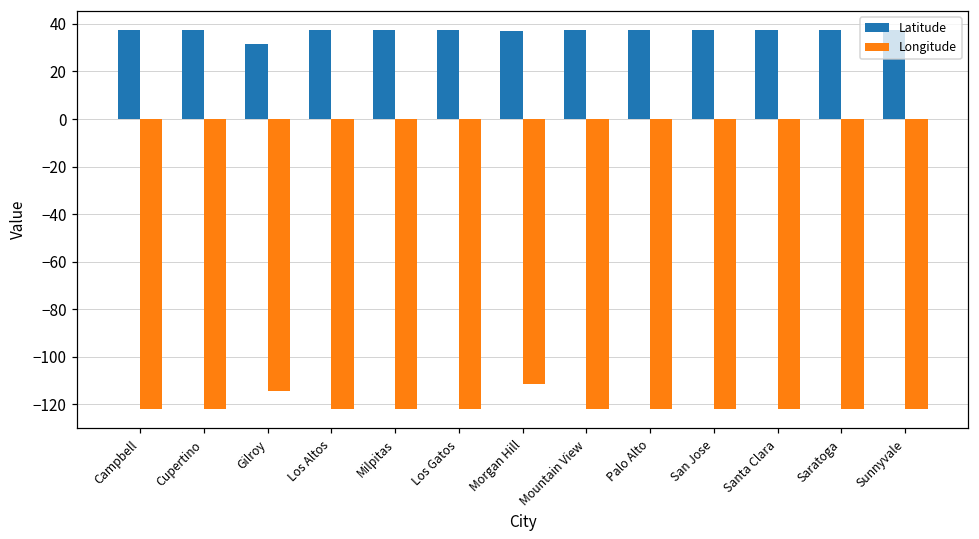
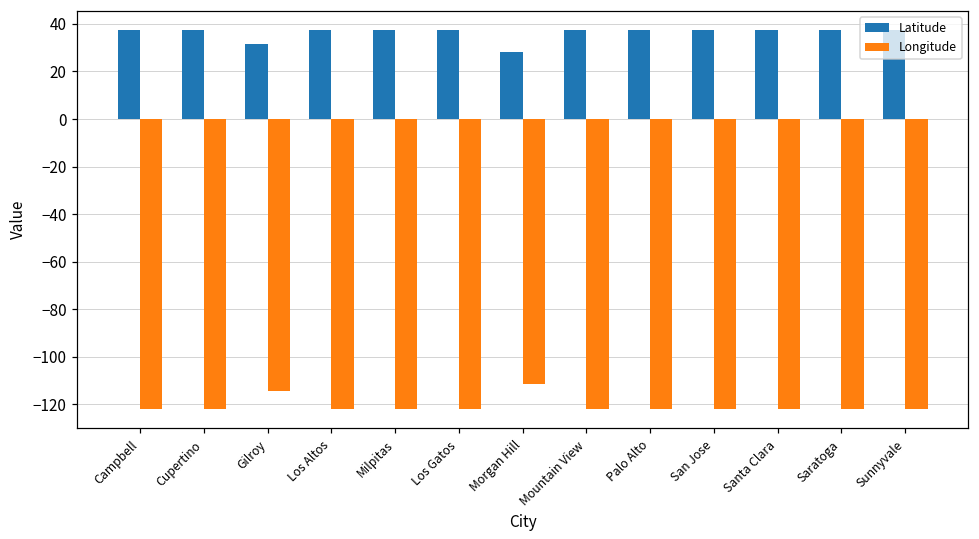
Latitude, Morgan Hill: 37 -> 28
